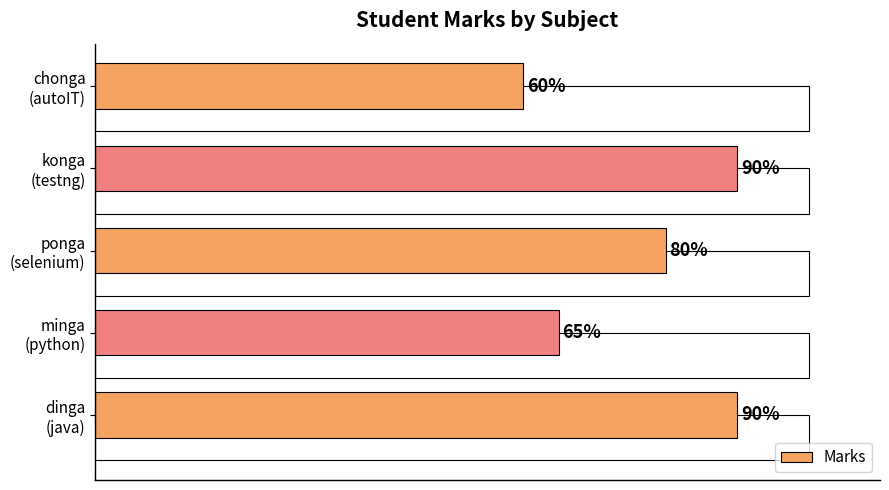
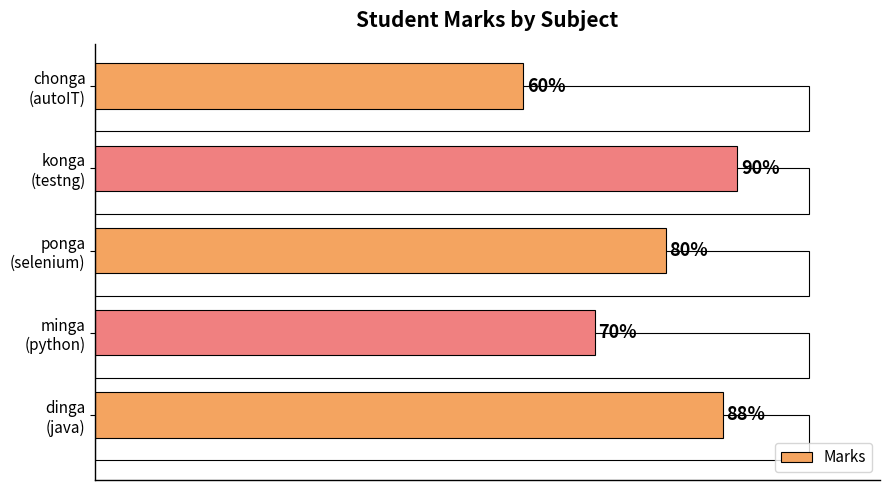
Marks, minga (python): 65% -> 70%
Marks, dinga (java): 90% -> 88%
